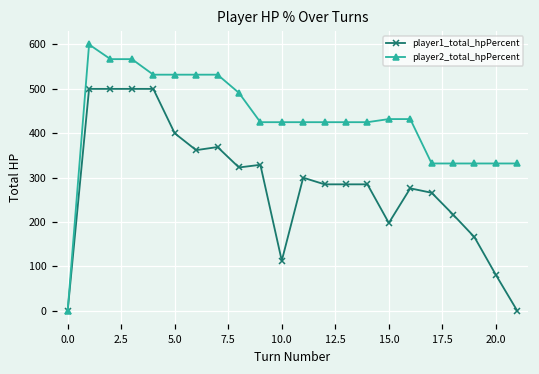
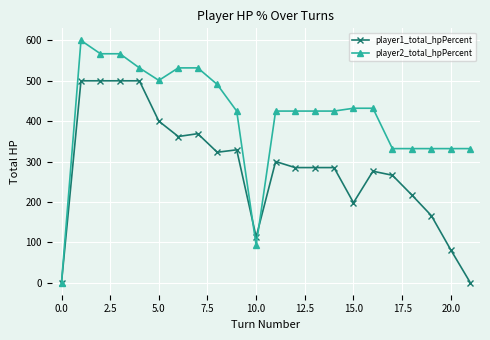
player2_total_hpPercent, 5.0: 530 -> 500
player2_total_hpPercent, 10.0: 430 -> 90
